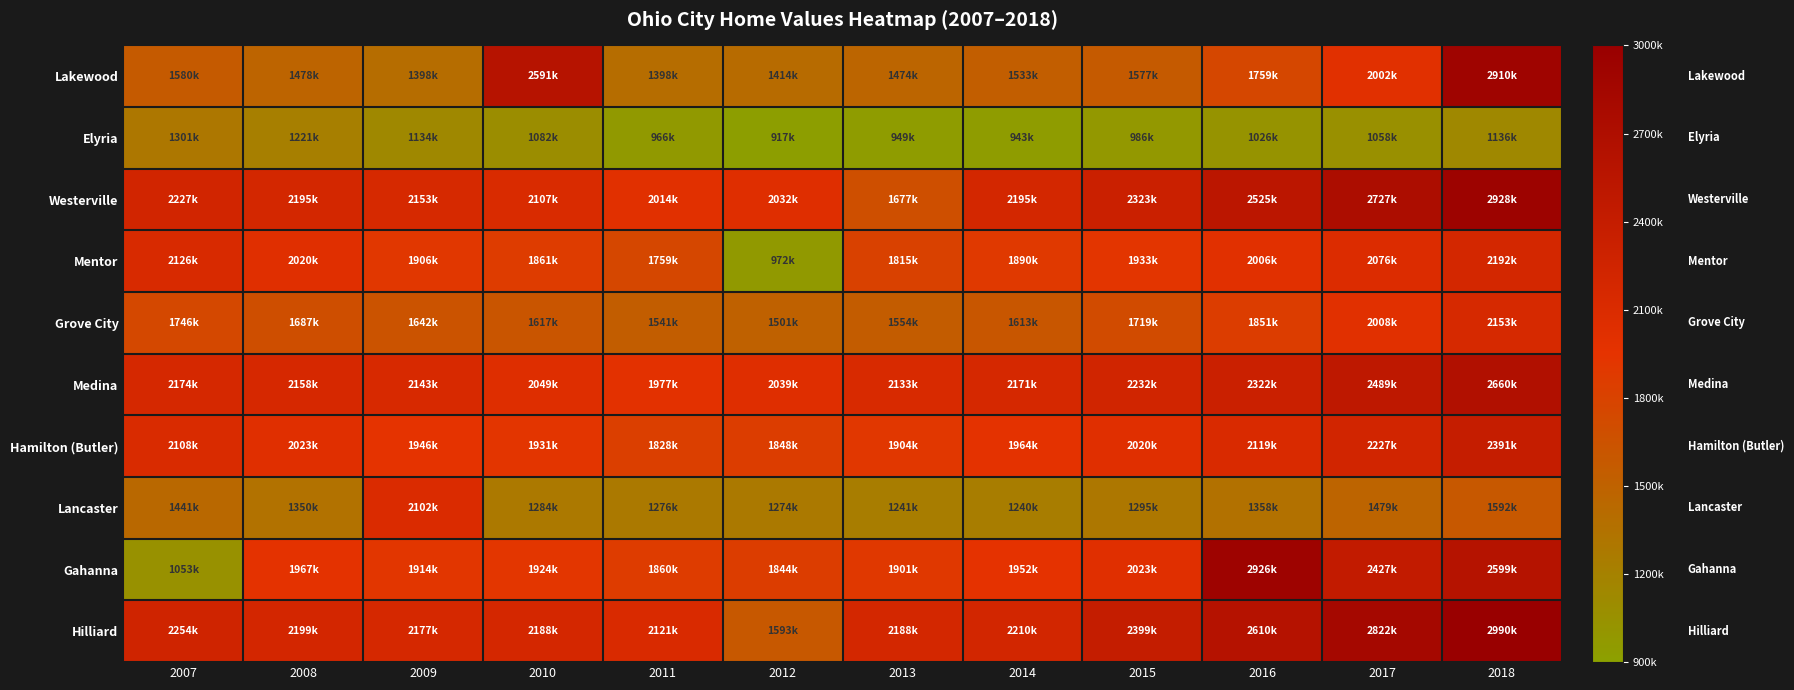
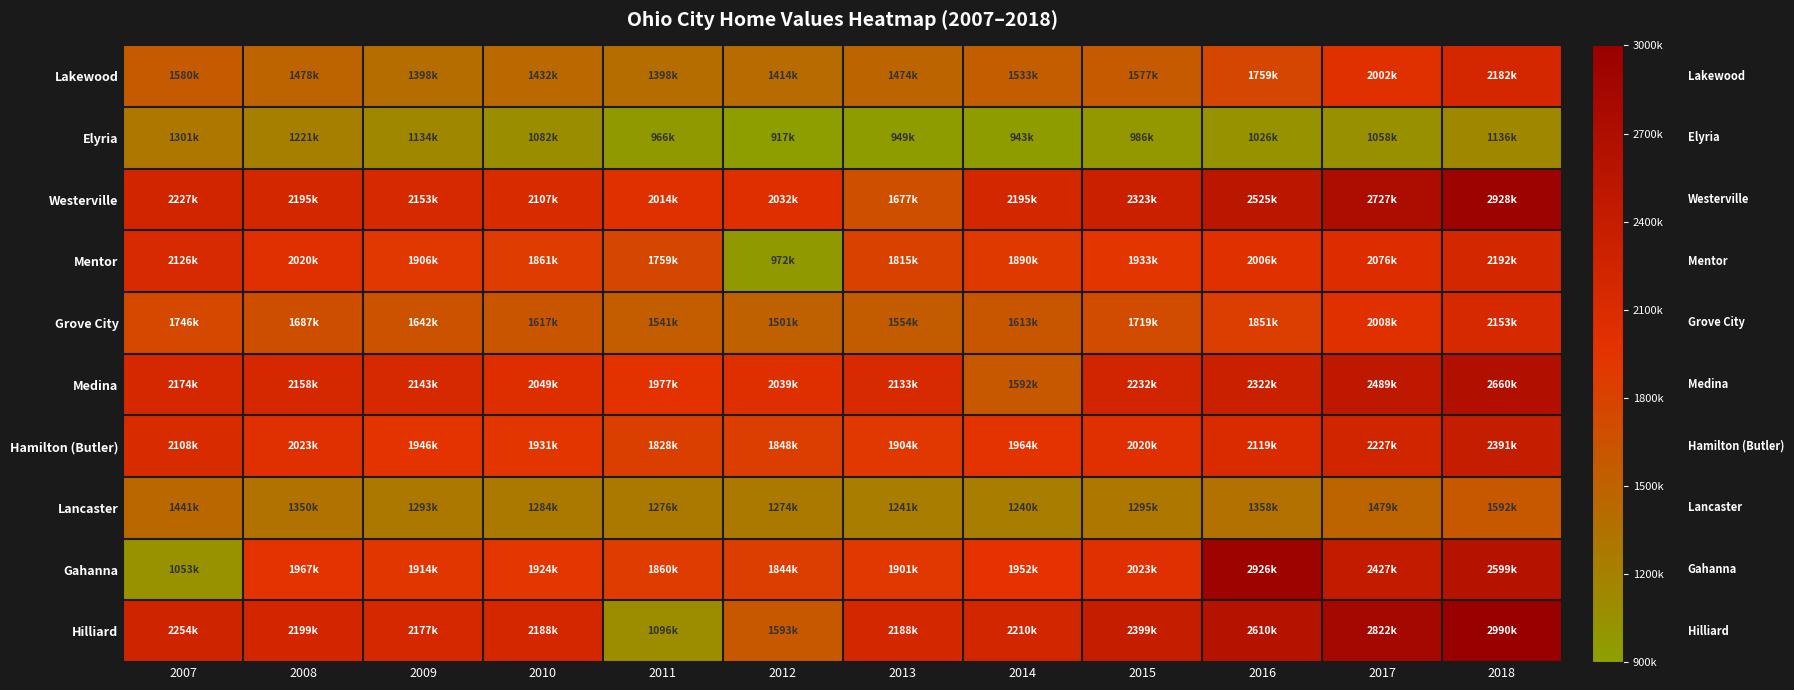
Lakewood, 2010: 2591k -> 1432k
Lakewood, 2018: 2910k -> 2182k
Medina, 2014: 2171k -> 1592k
Lancaster, 2009: 2102k -> 1293k
Hilliard, 2011: 2121k -> 1096k
